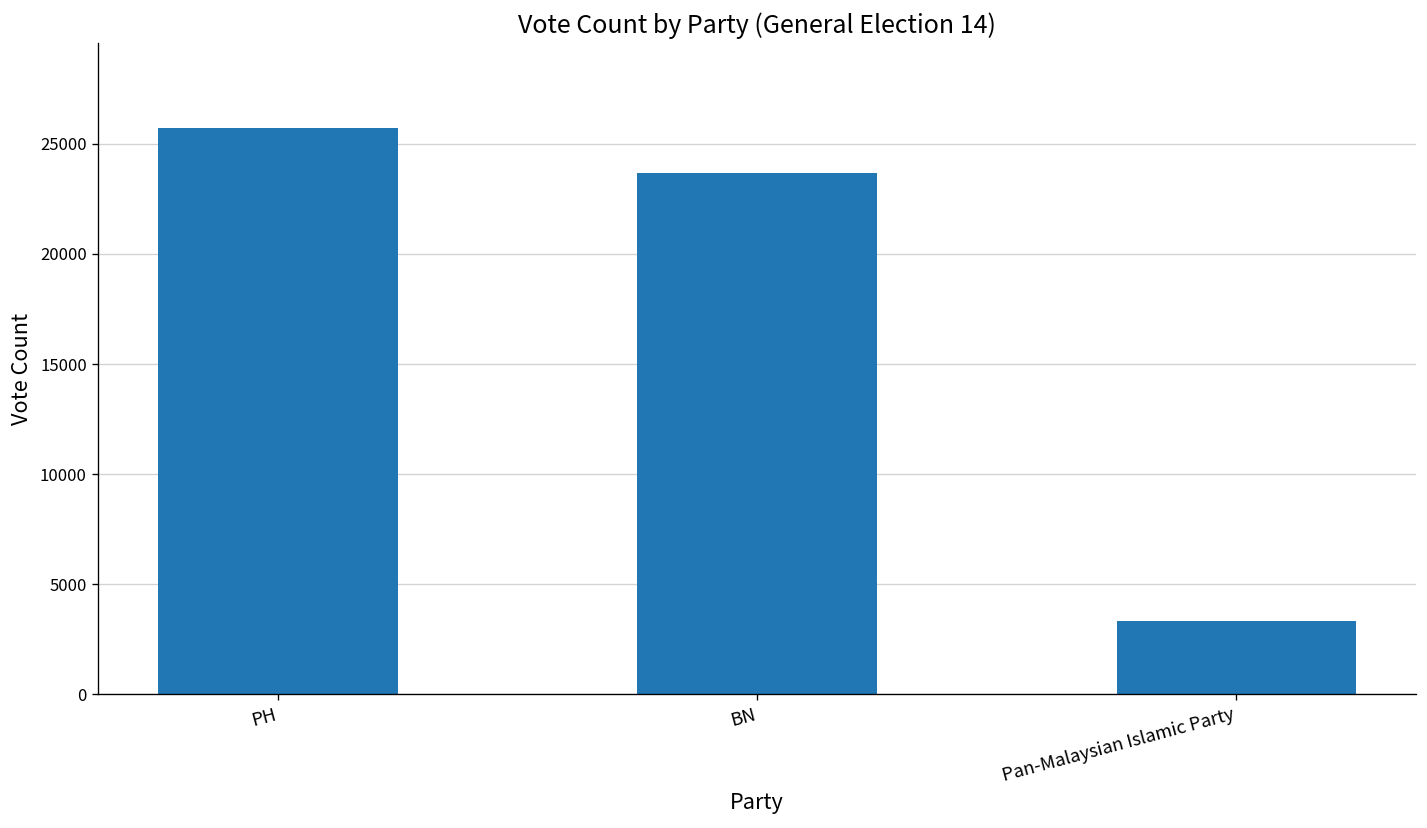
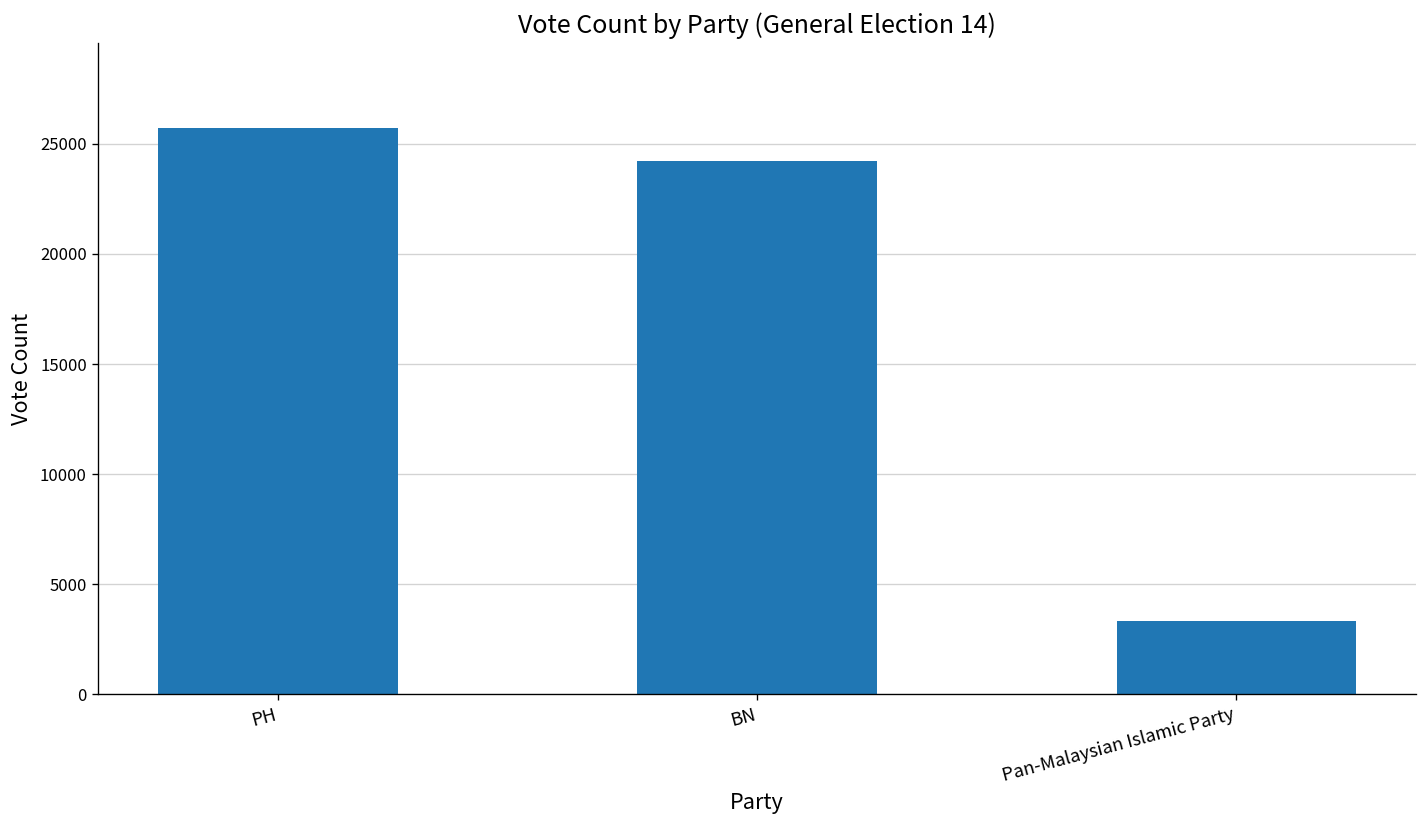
BN: 23700 -> 24200
